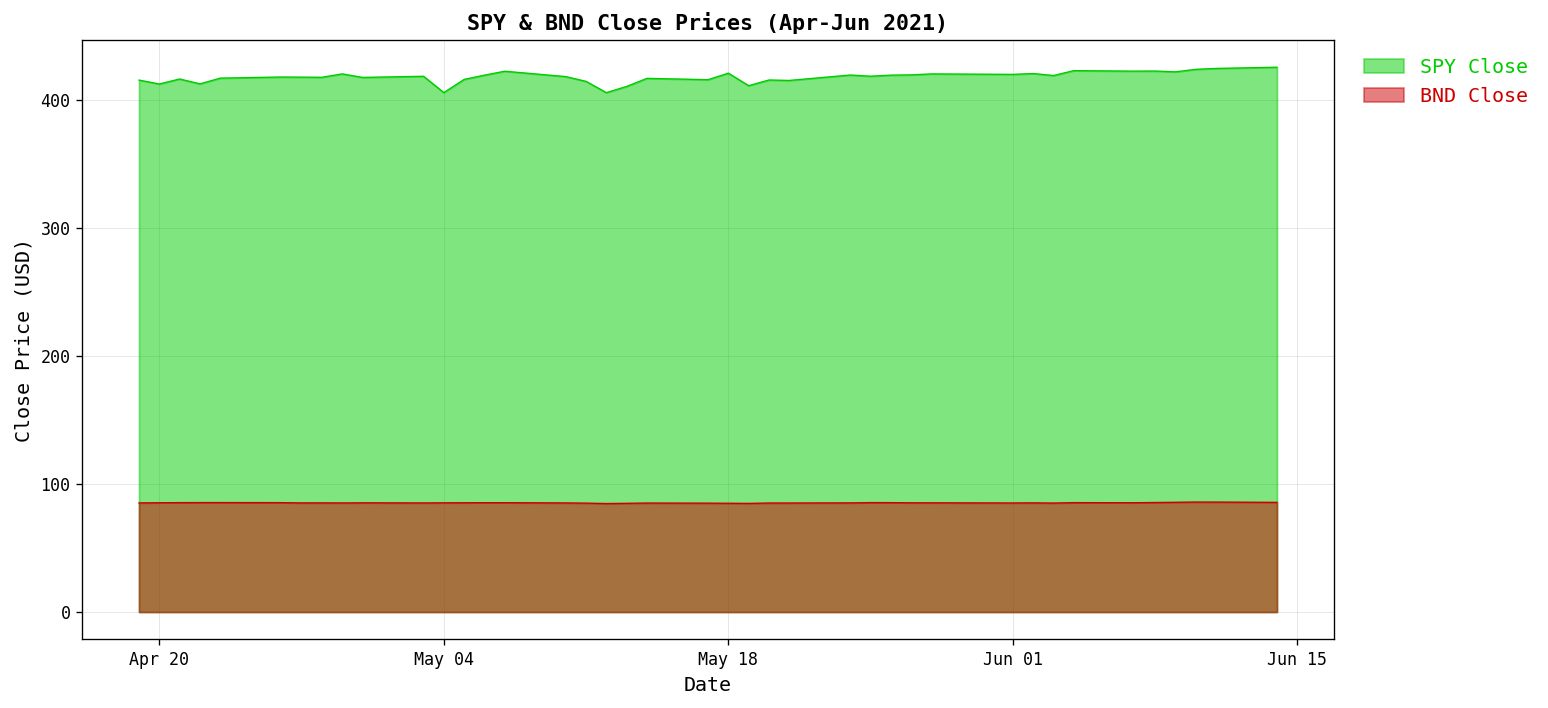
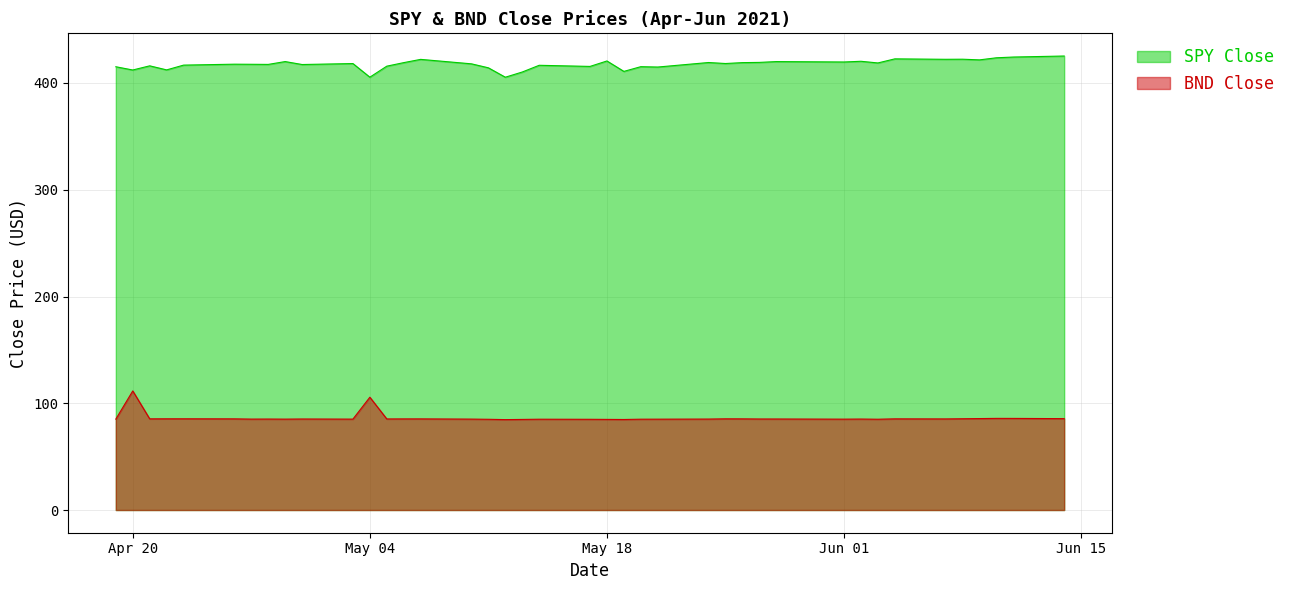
BND Close, Apr 20: 85 -> 112
BND Close, May 04: 85 -> 106
